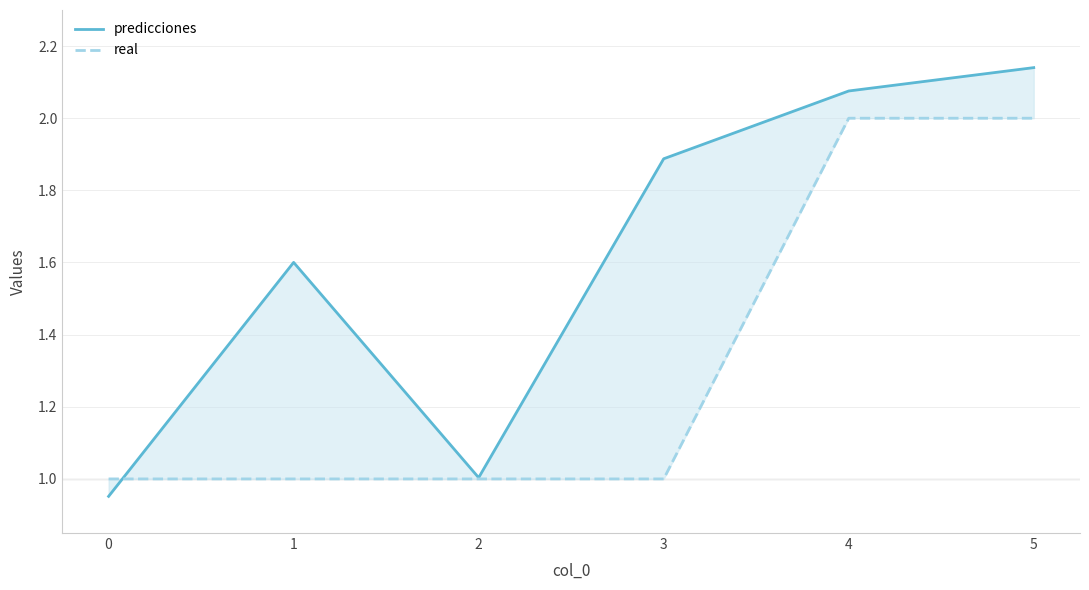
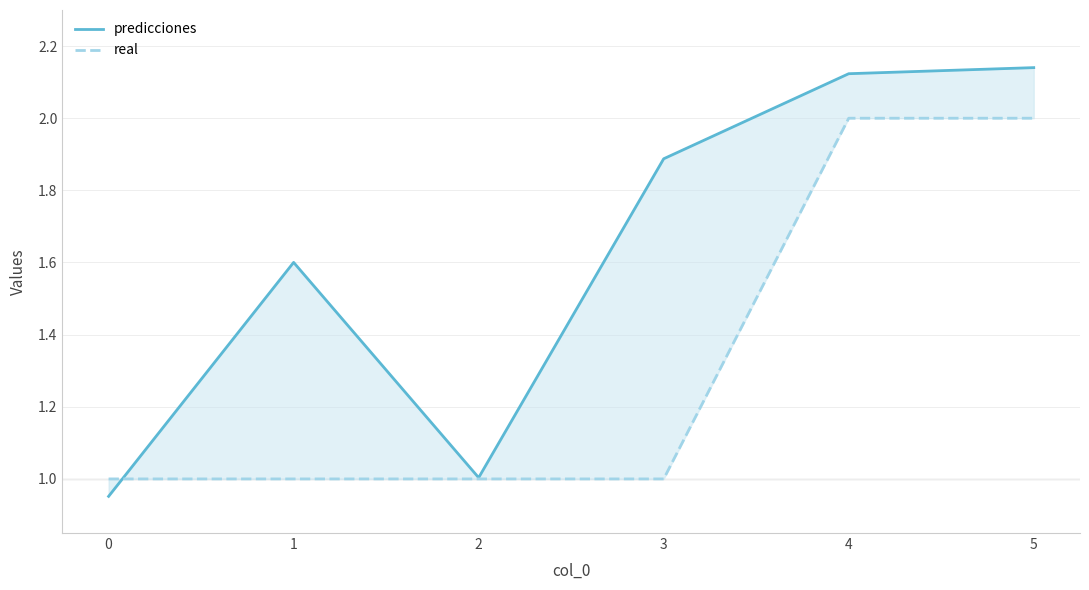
predicciones, 4: 2.08 -> 2.12
